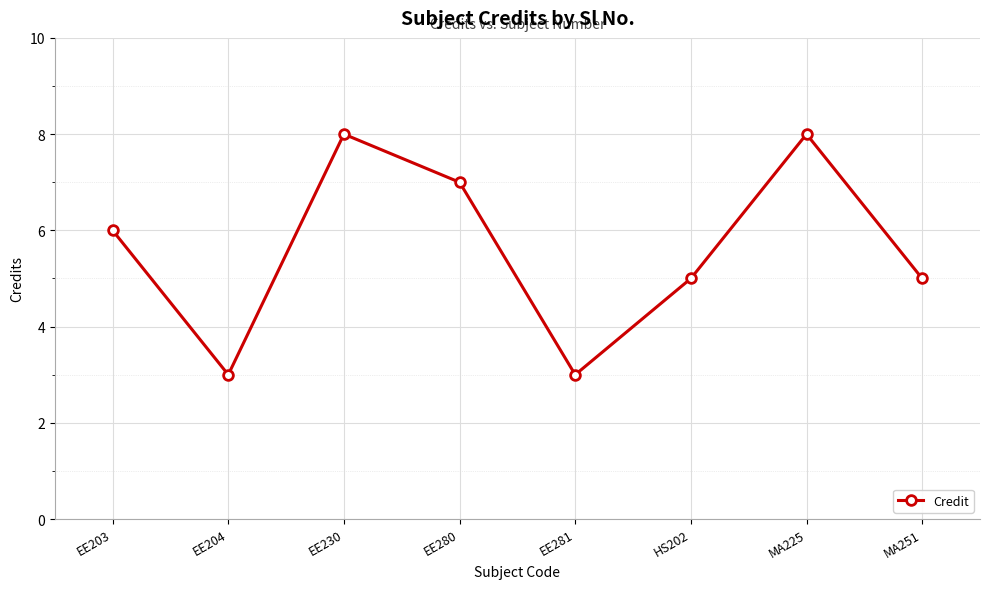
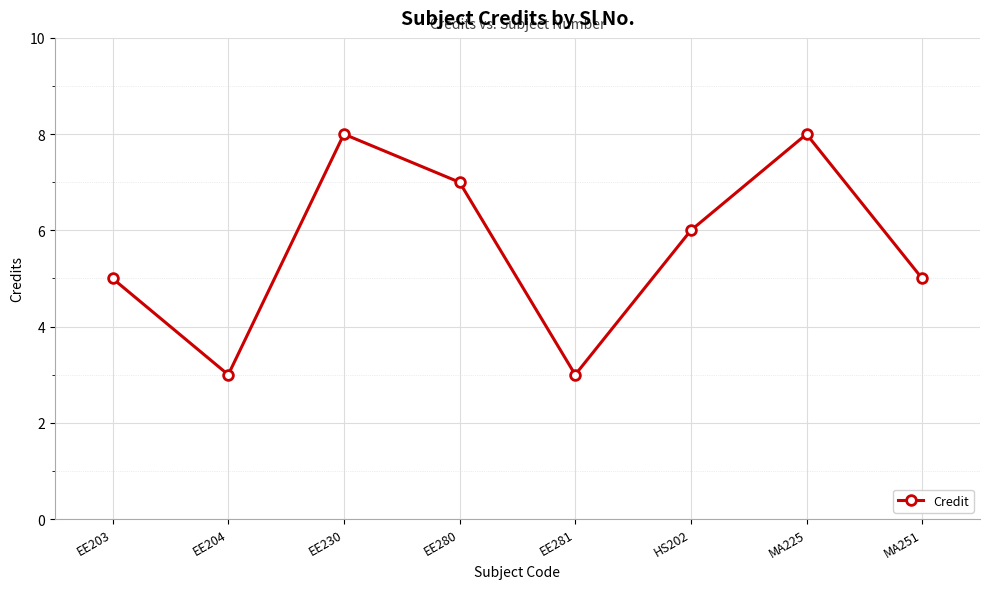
EE203: 6 -> 5
HS202: 5 -> 6
